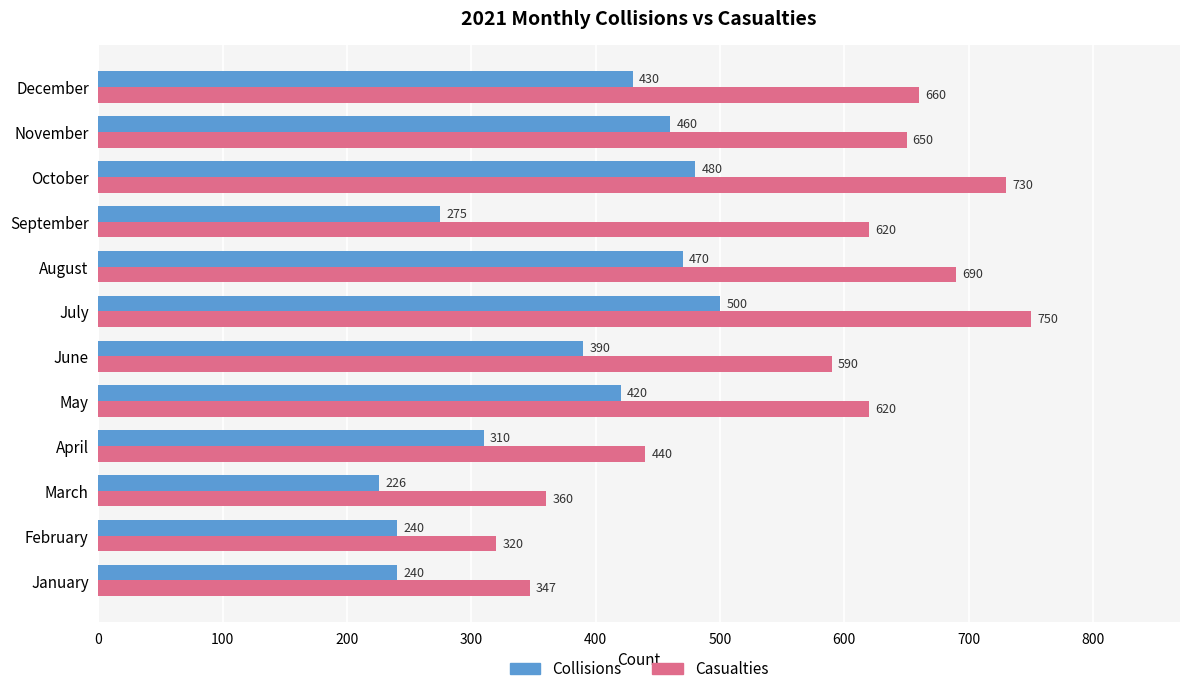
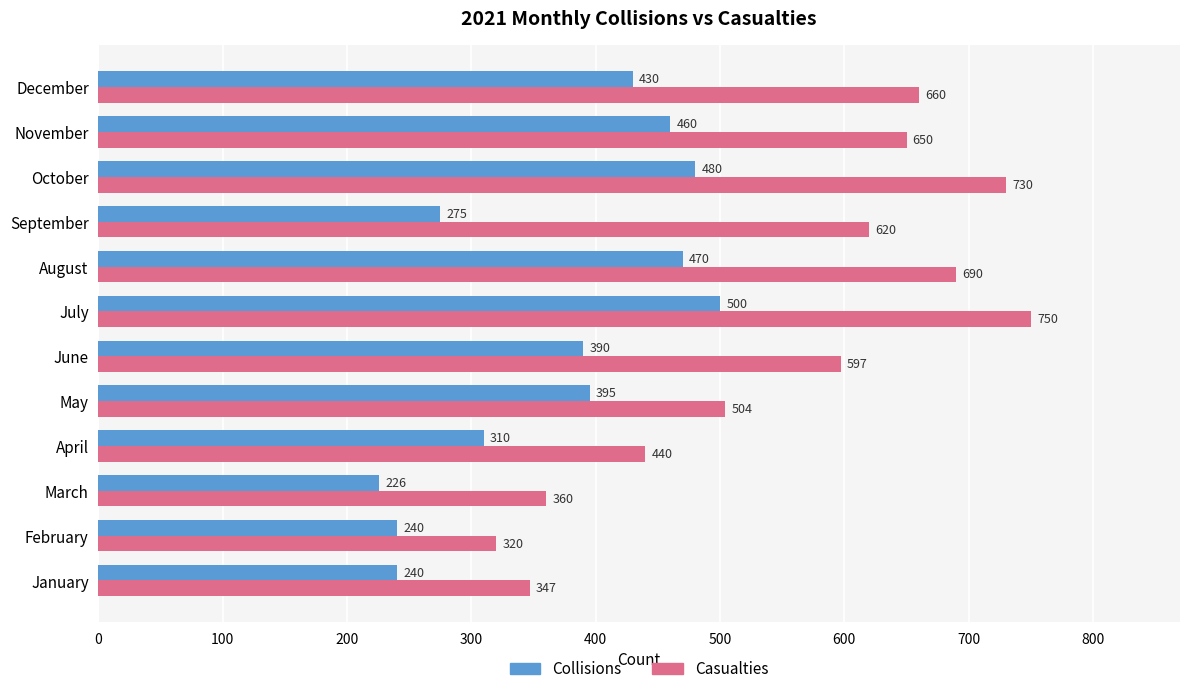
Casualties, June: 590 -> 597
Collisions, May: 420 -> 395
Casualties, May: 620 -> 504
